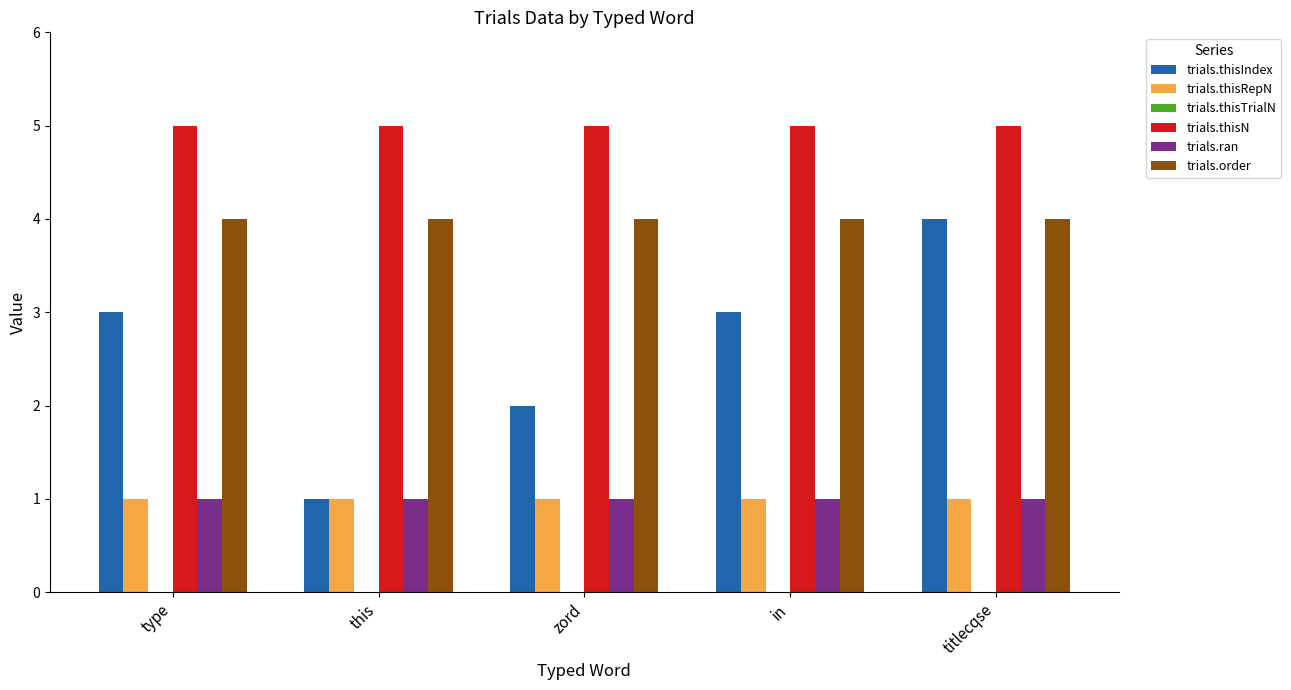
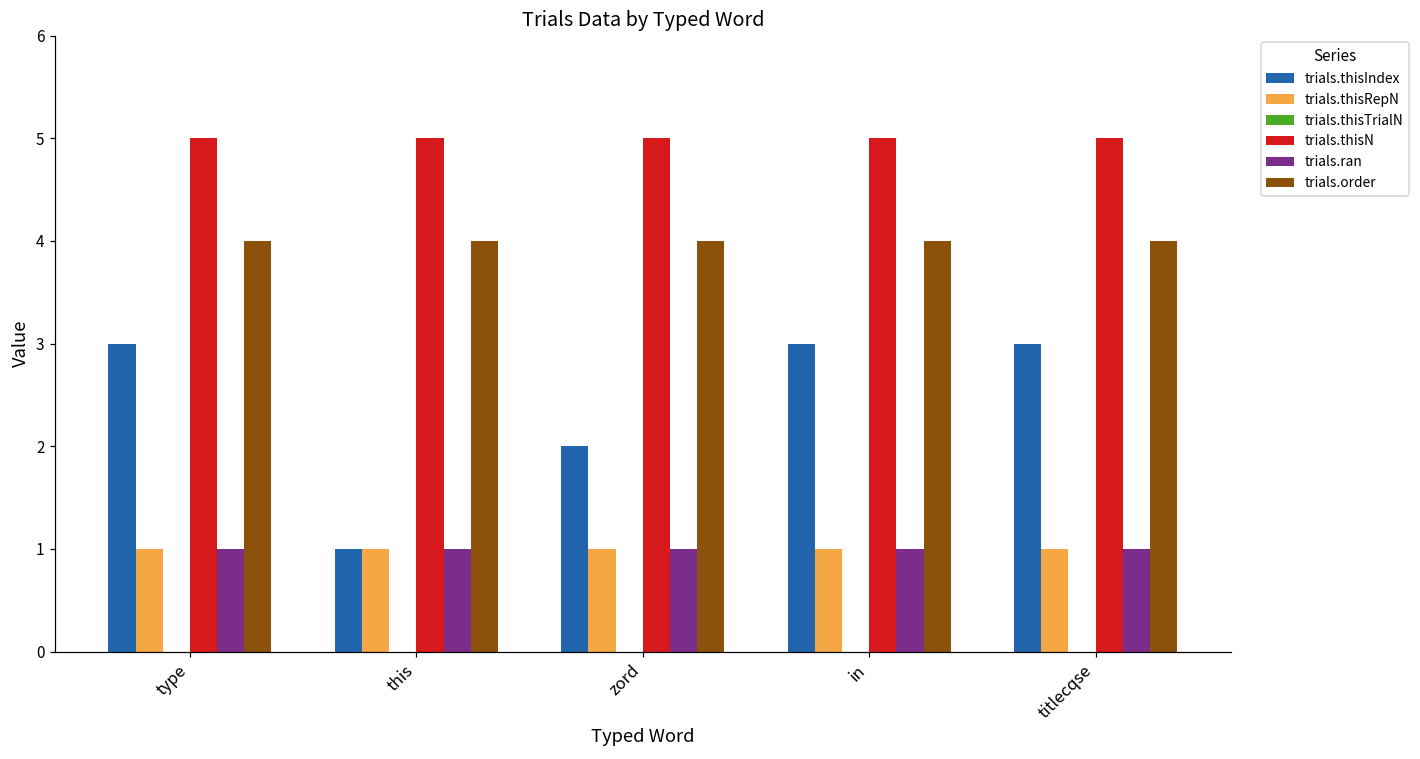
trials.thisIndex, titlecqse: 4 -> 3
